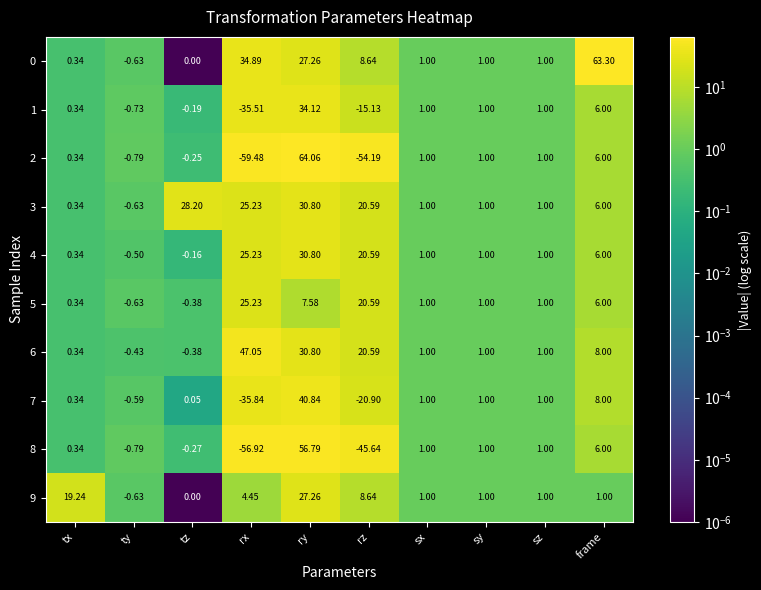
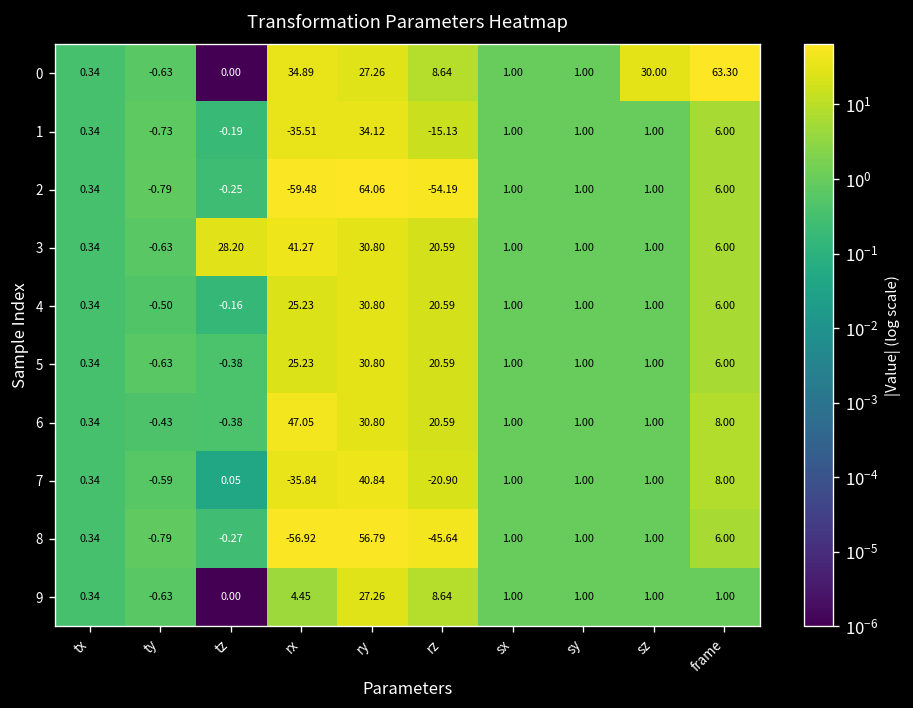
0, sz: 1.00 -> 30.00
3, rx: 25.23 -> 41.27
5, ry: 7.58 -> 30.80
9, tx: 19.24 -> 0.34
